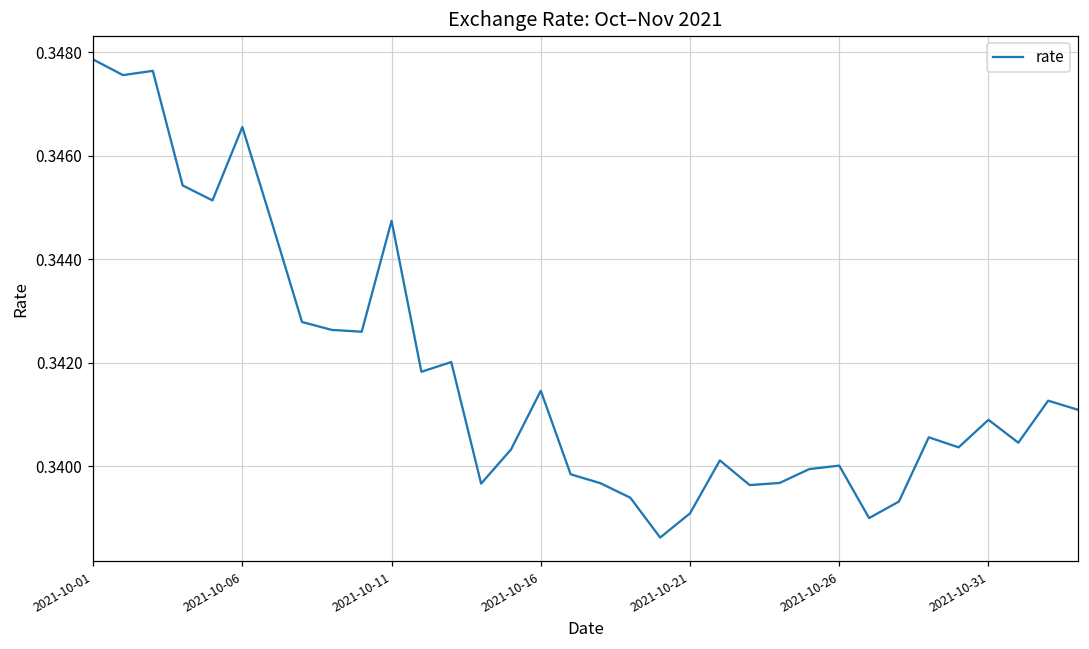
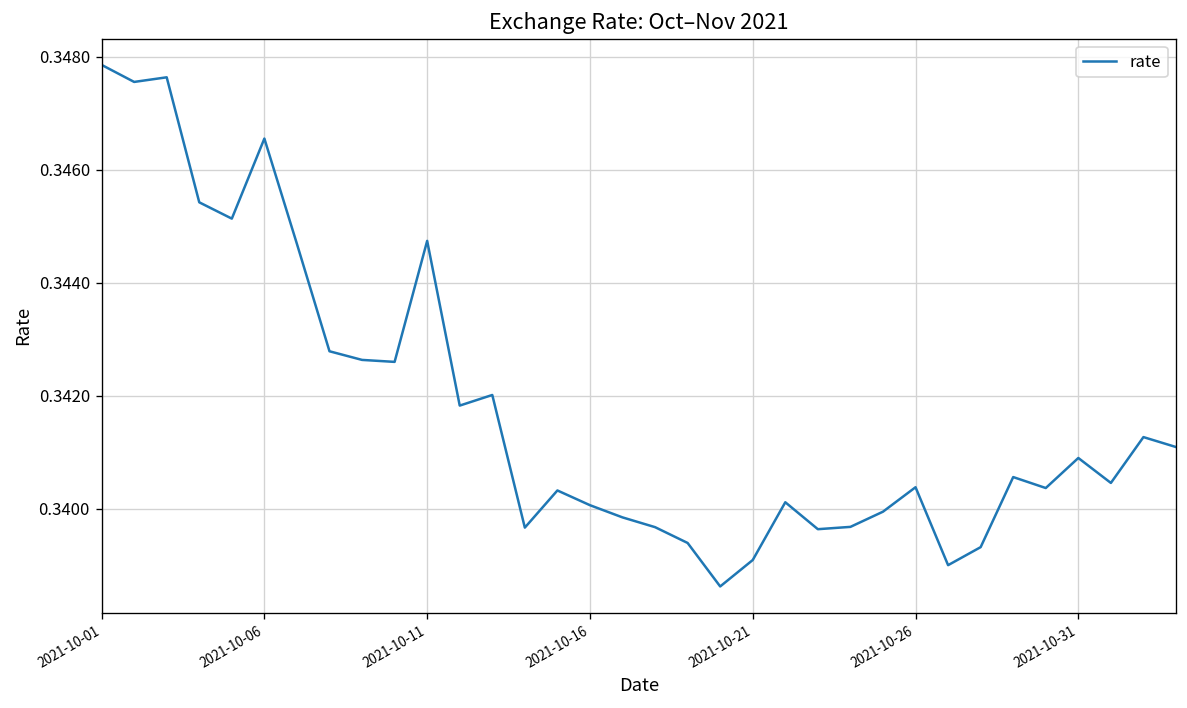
2021-10-16: 0.3415 -> 0.3401
2021-10-26: 0.3400 -> 0.3404
